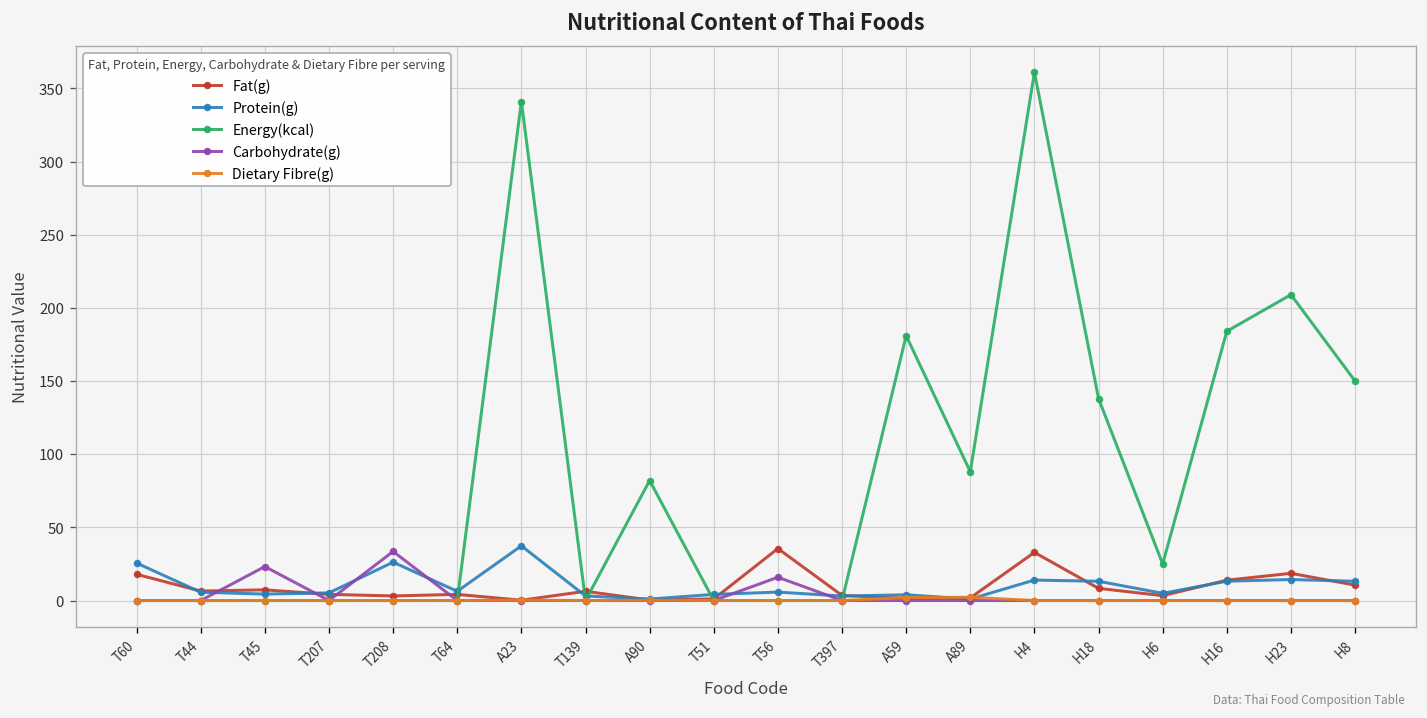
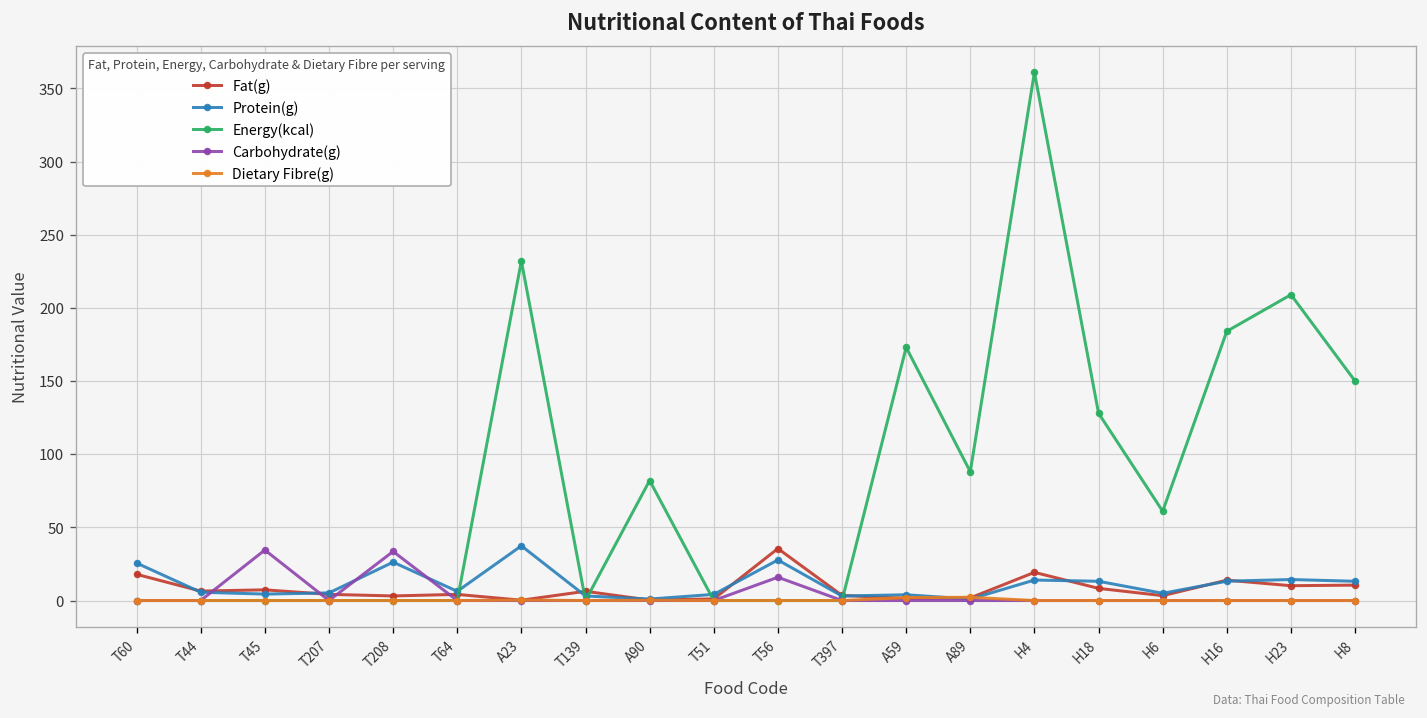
Carbohydrate(g), T45: 23 -> 35
Energy(kcal), A23: 341 -> 232
Protein(g), T56: 6 -> 28
Energy(kcal), A59: 181 -> 173
Fat(g), H4: 33 -> 19
Energy(kcal), H18: 138 -> 128
Energy(kcal), H6: 25 -> 61
Fat(g), H23: 19 -> 10
